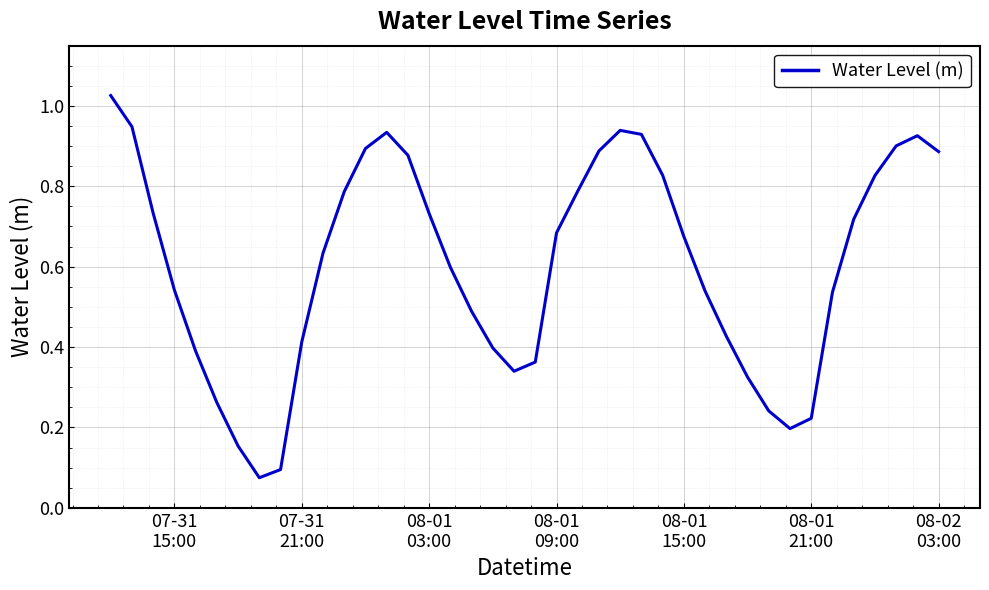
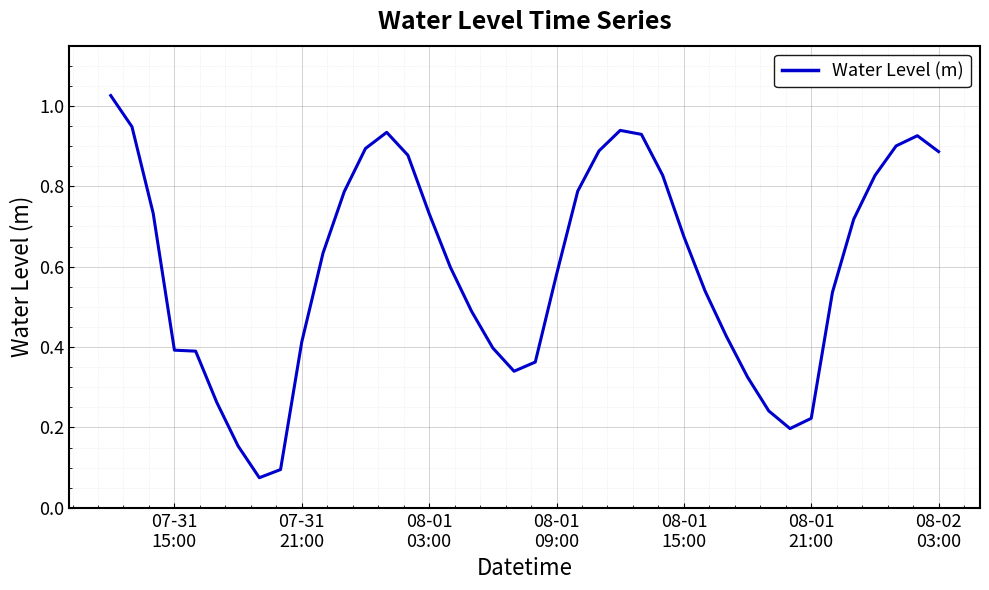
07-31 15:00: 0.54 -> 0.39
08-01 09:00: 0.68 -> 0.58
